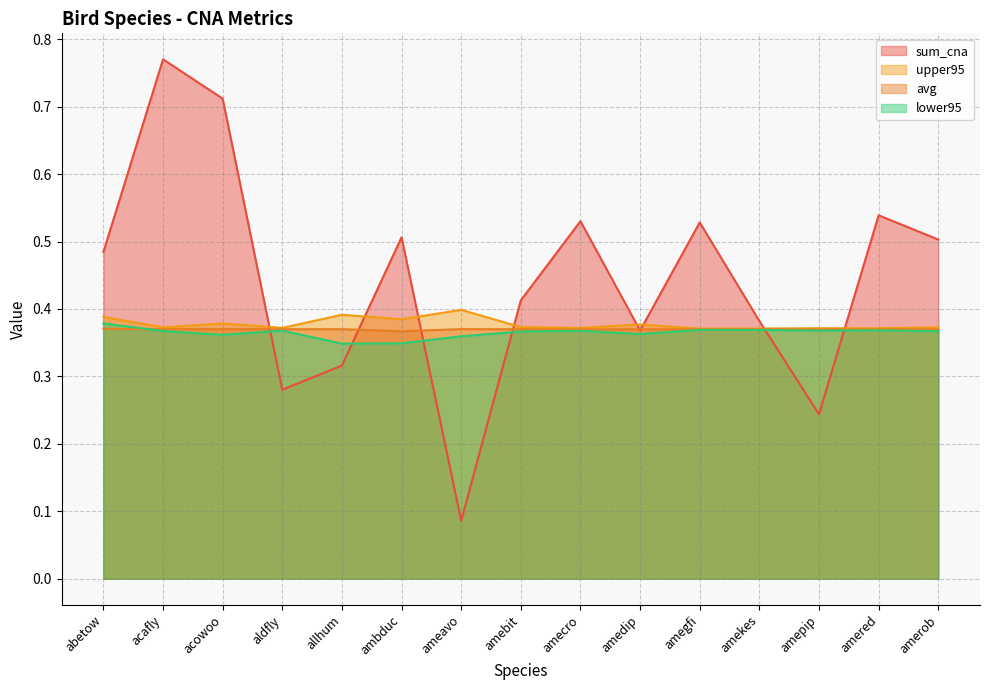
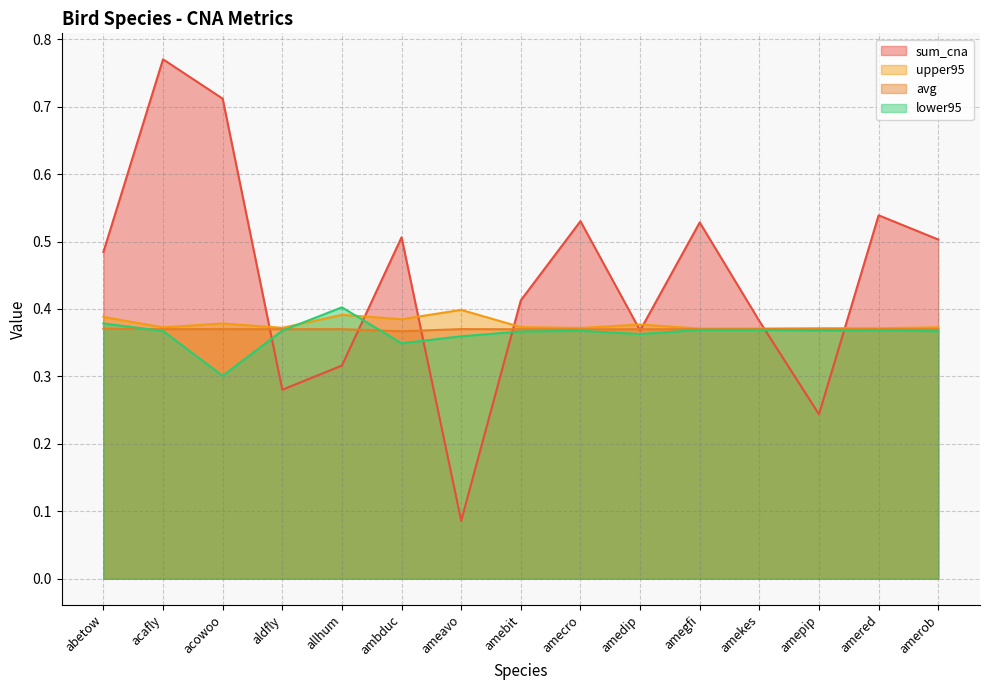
lower95, acowoo: 0.36 -> 0.30
lower95, allhum: 0.35 -> 0.40
